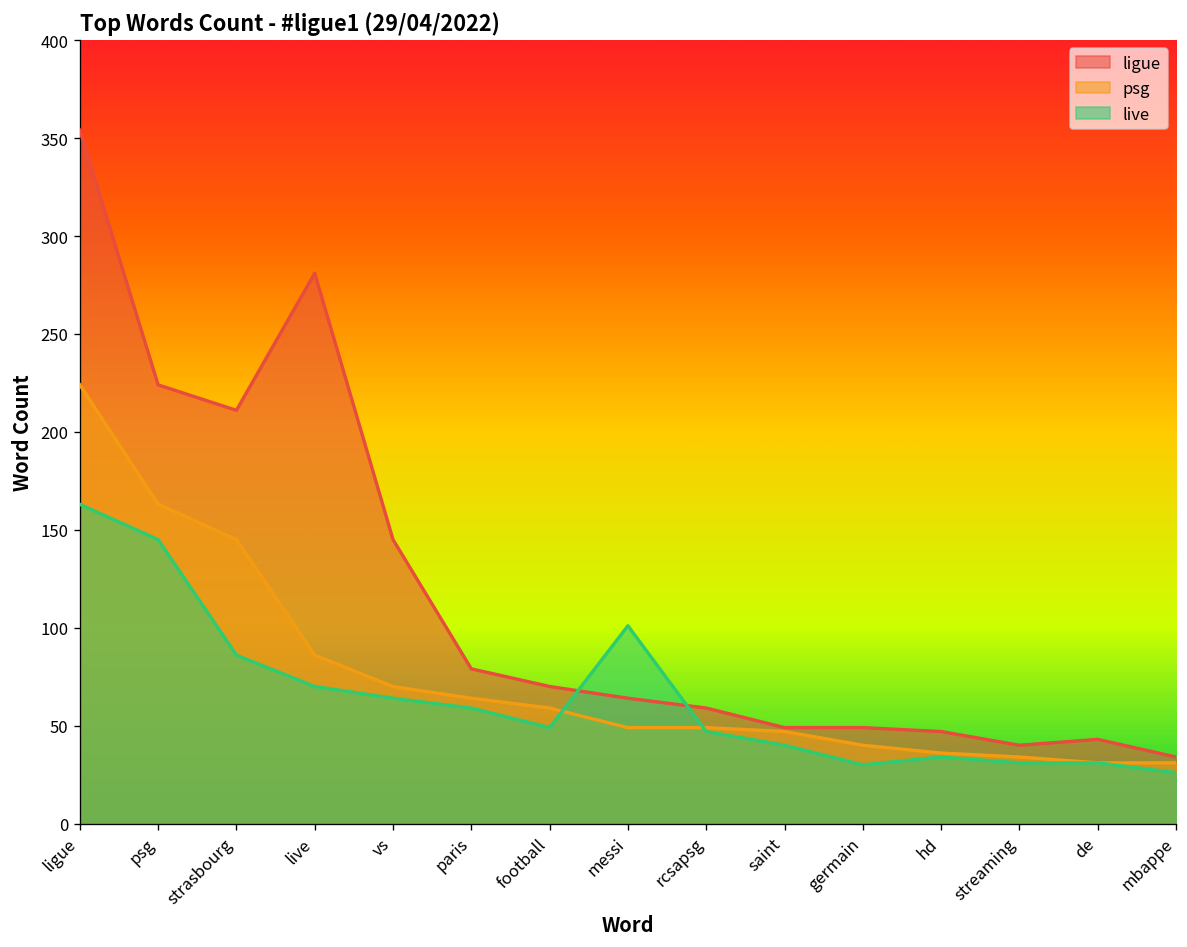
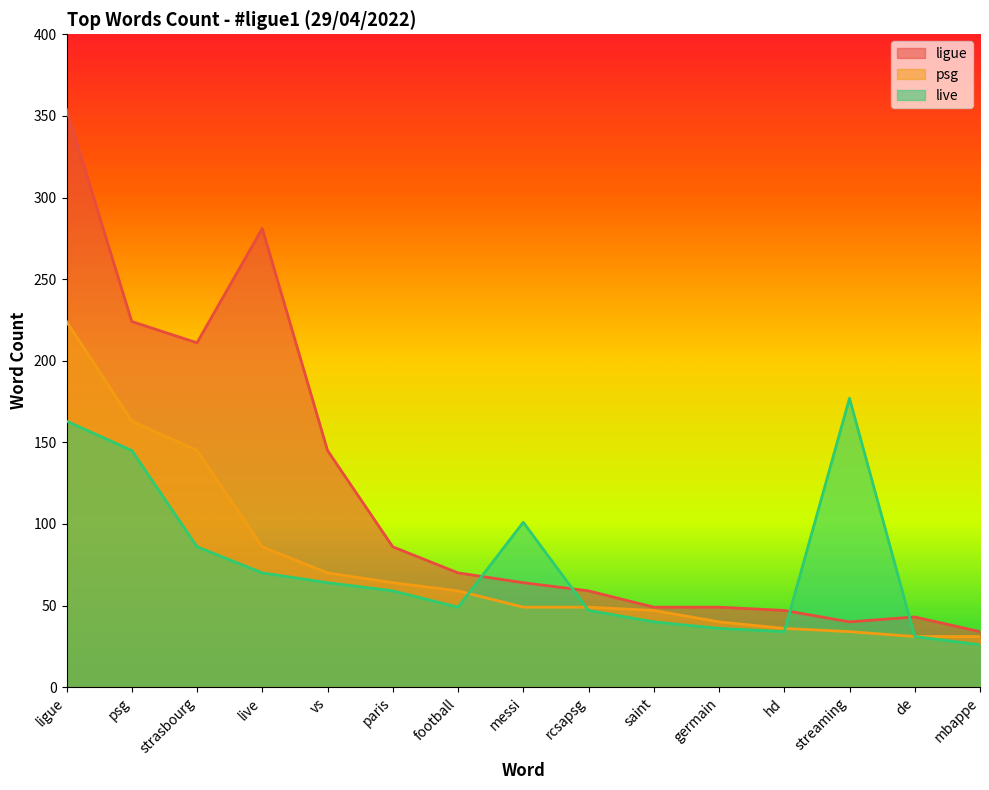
ligue, paris: 79 -> 86
live, germain: 30 -> 36
live, streaming: 31 -> 177
